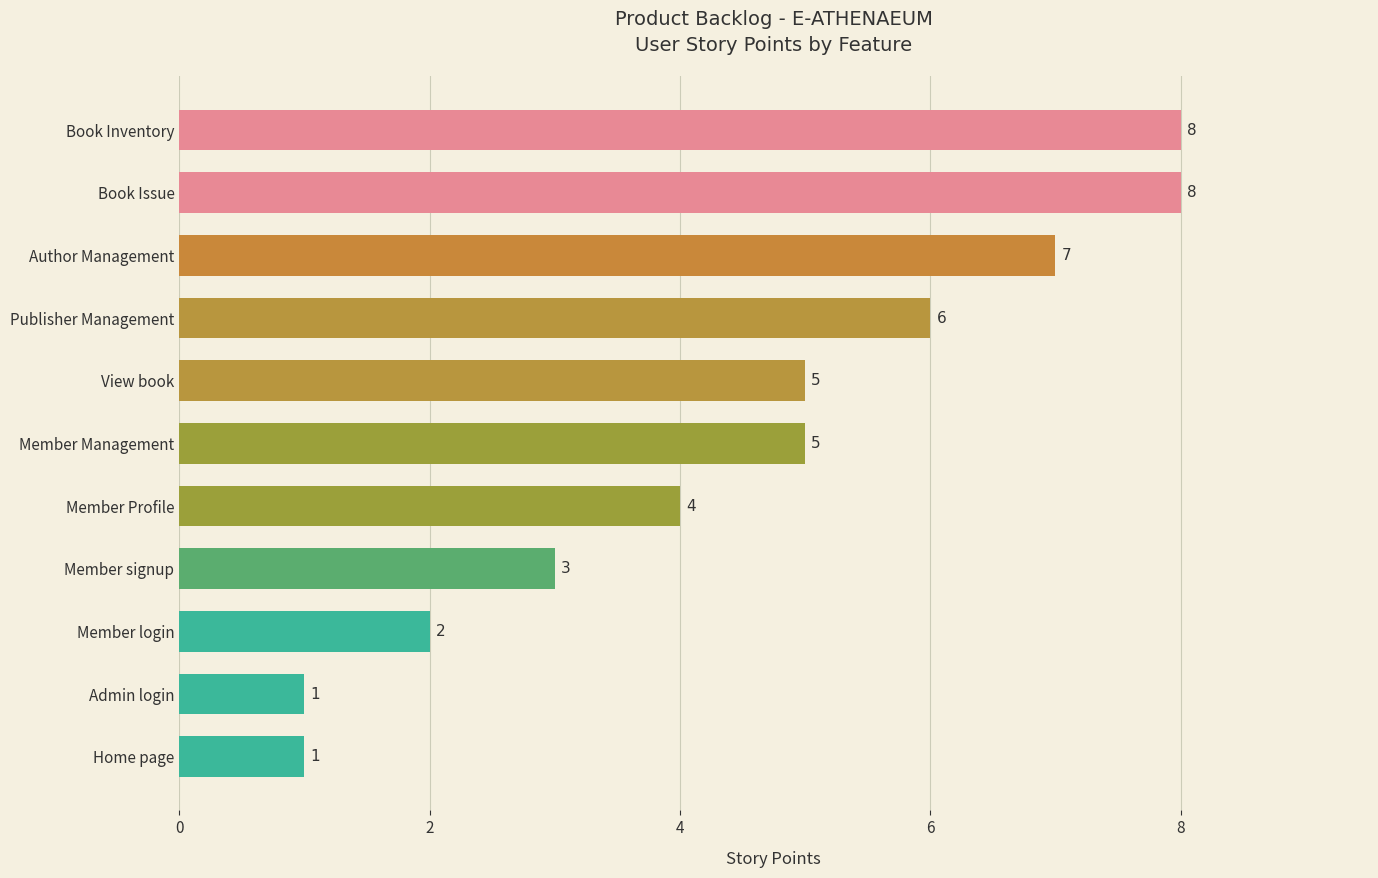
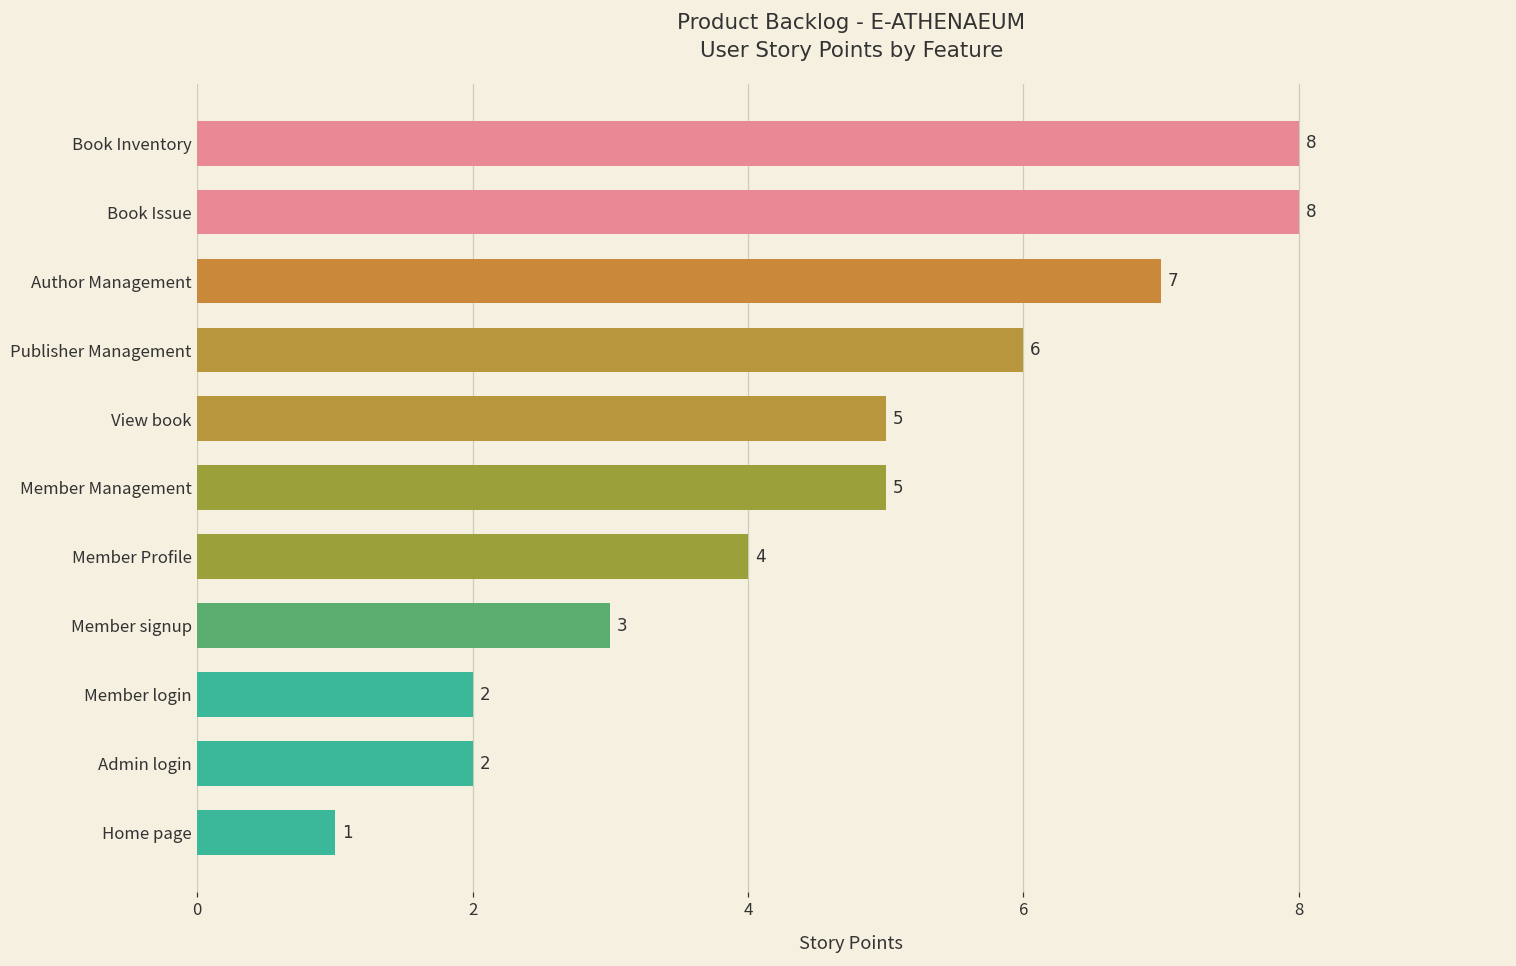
Admin login: 1 -> 2
